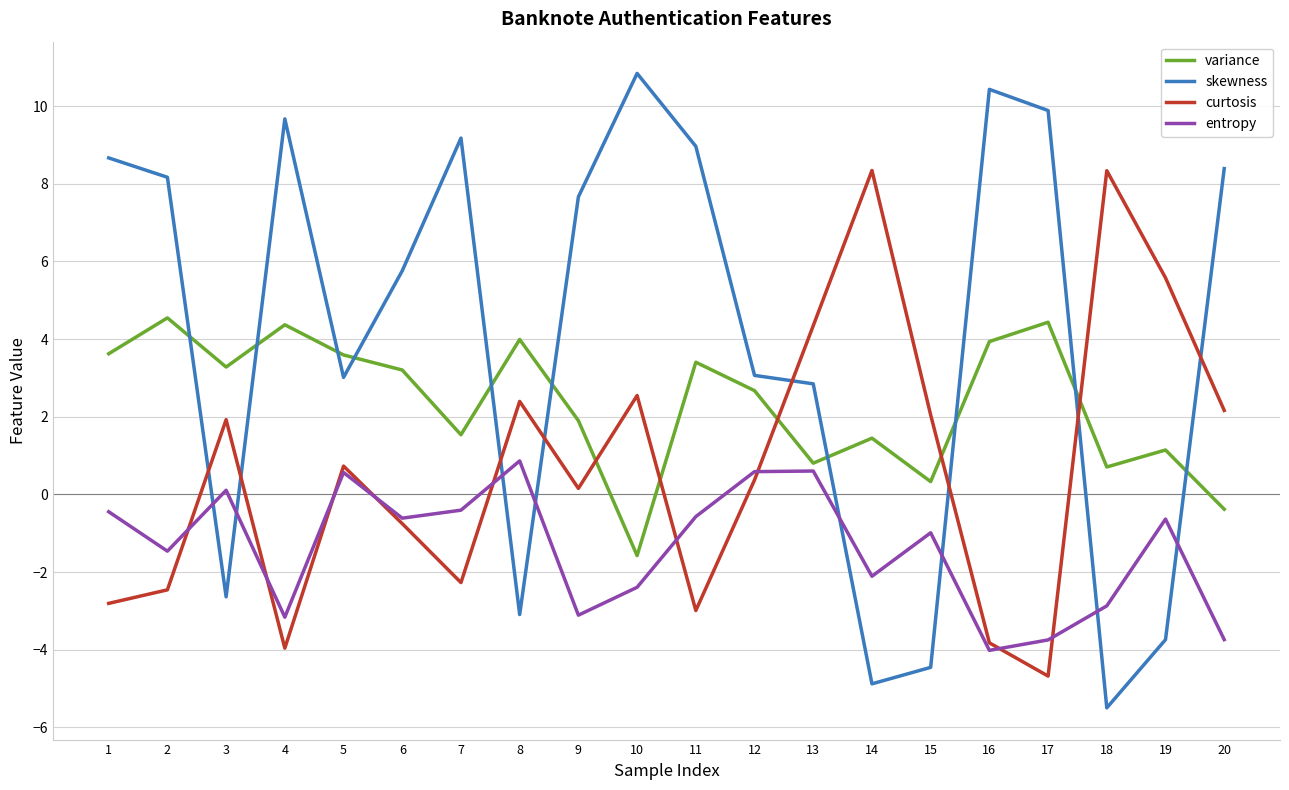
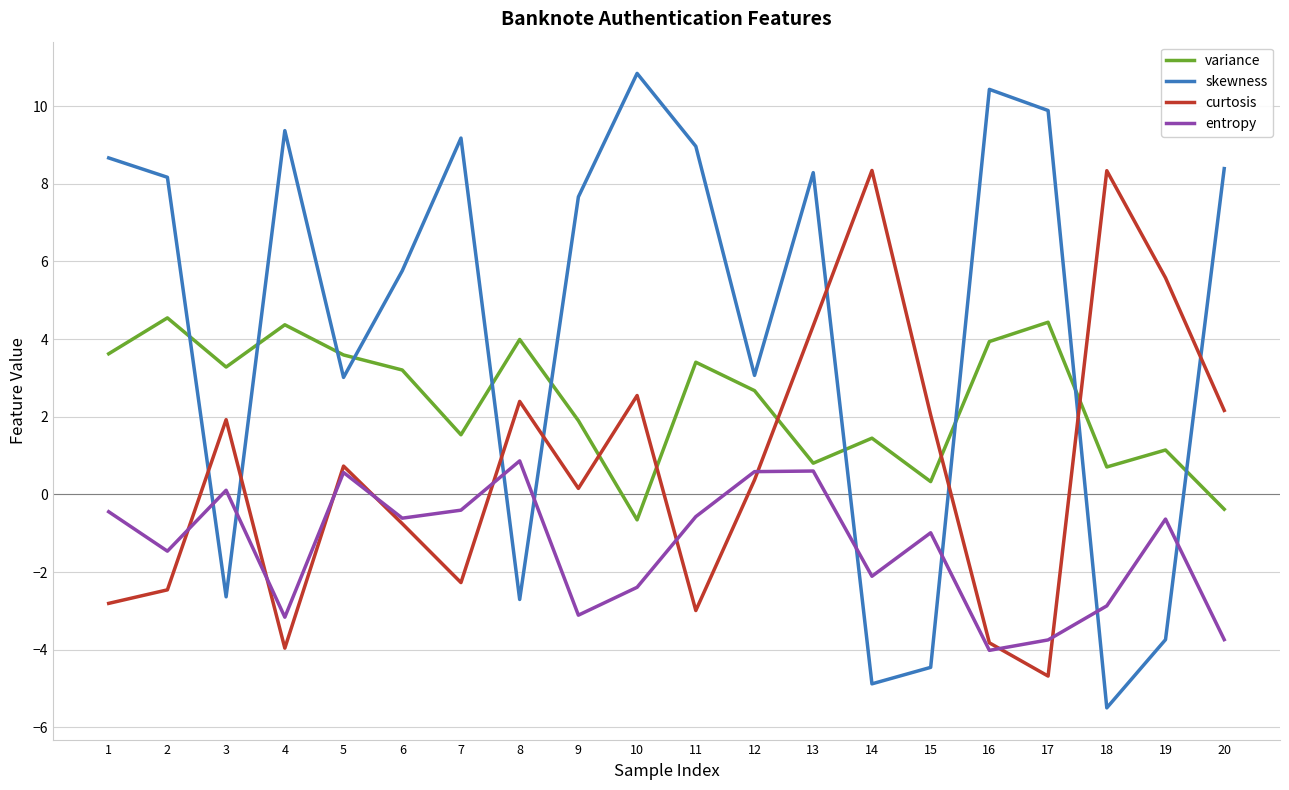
skewness, 4: 9.7 -> 9.4
skewness, 8: -3.1 -> -2.7
variance, 10: -1.6 -> -0.7
skewness, 13: 2.8 -> 8.3
